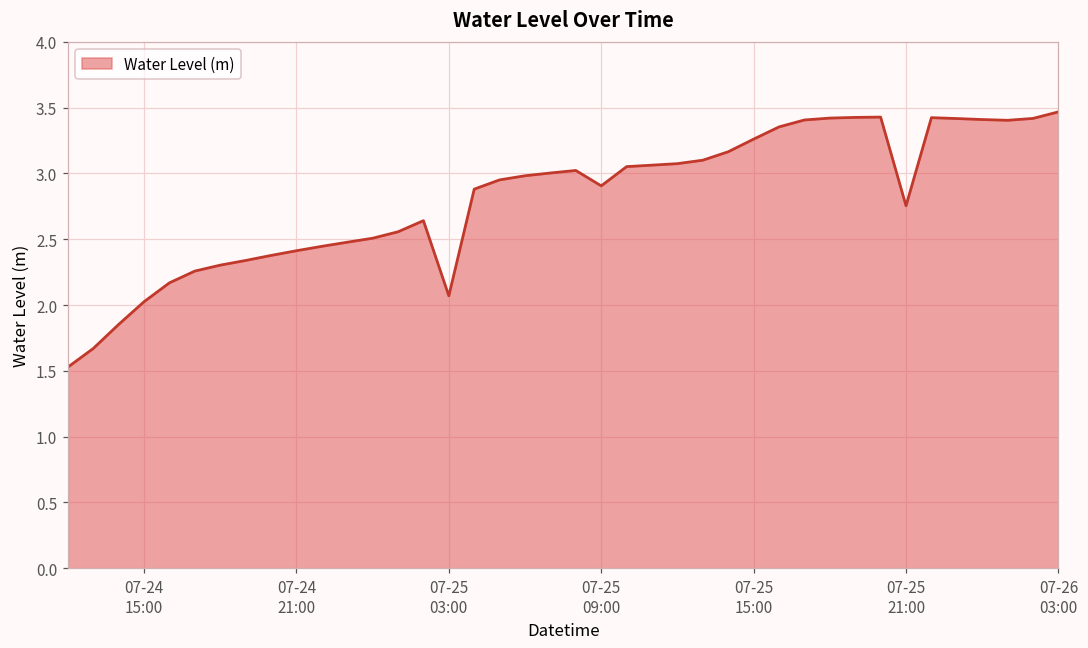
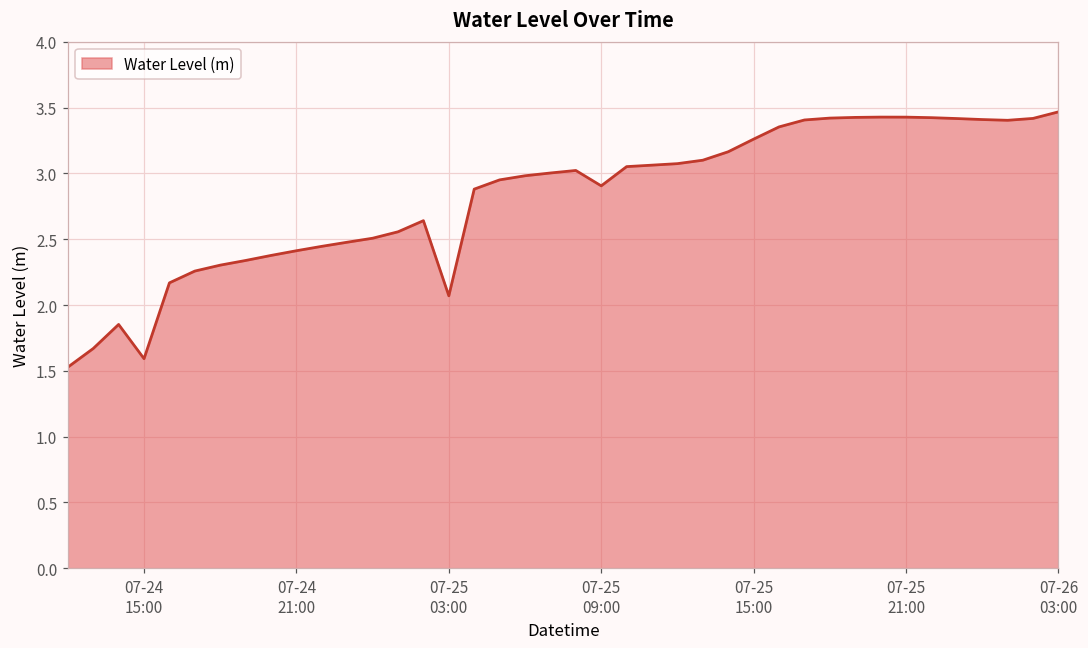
07-24 15:00: 2.03 -> 1.59
07-25 21:00: 2.75 -> 3.43
